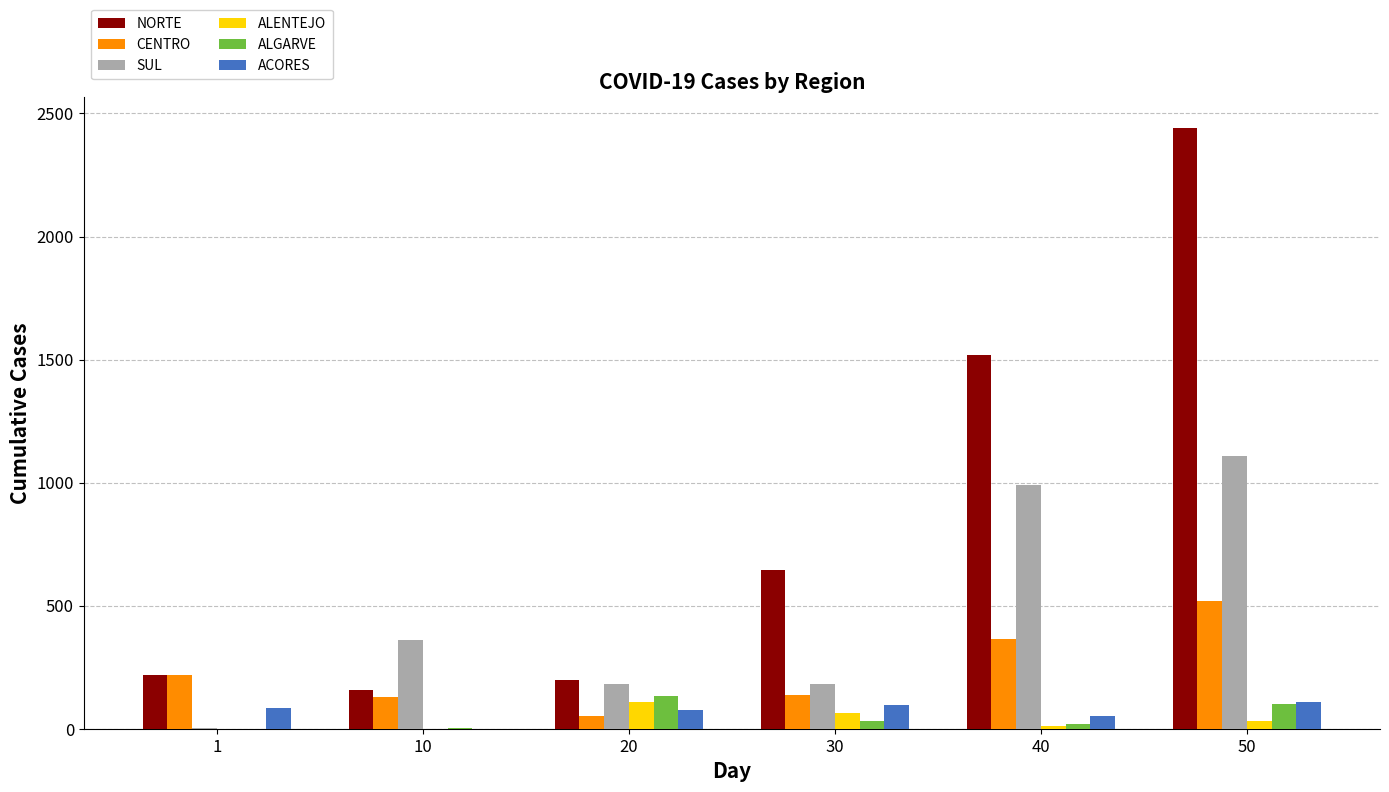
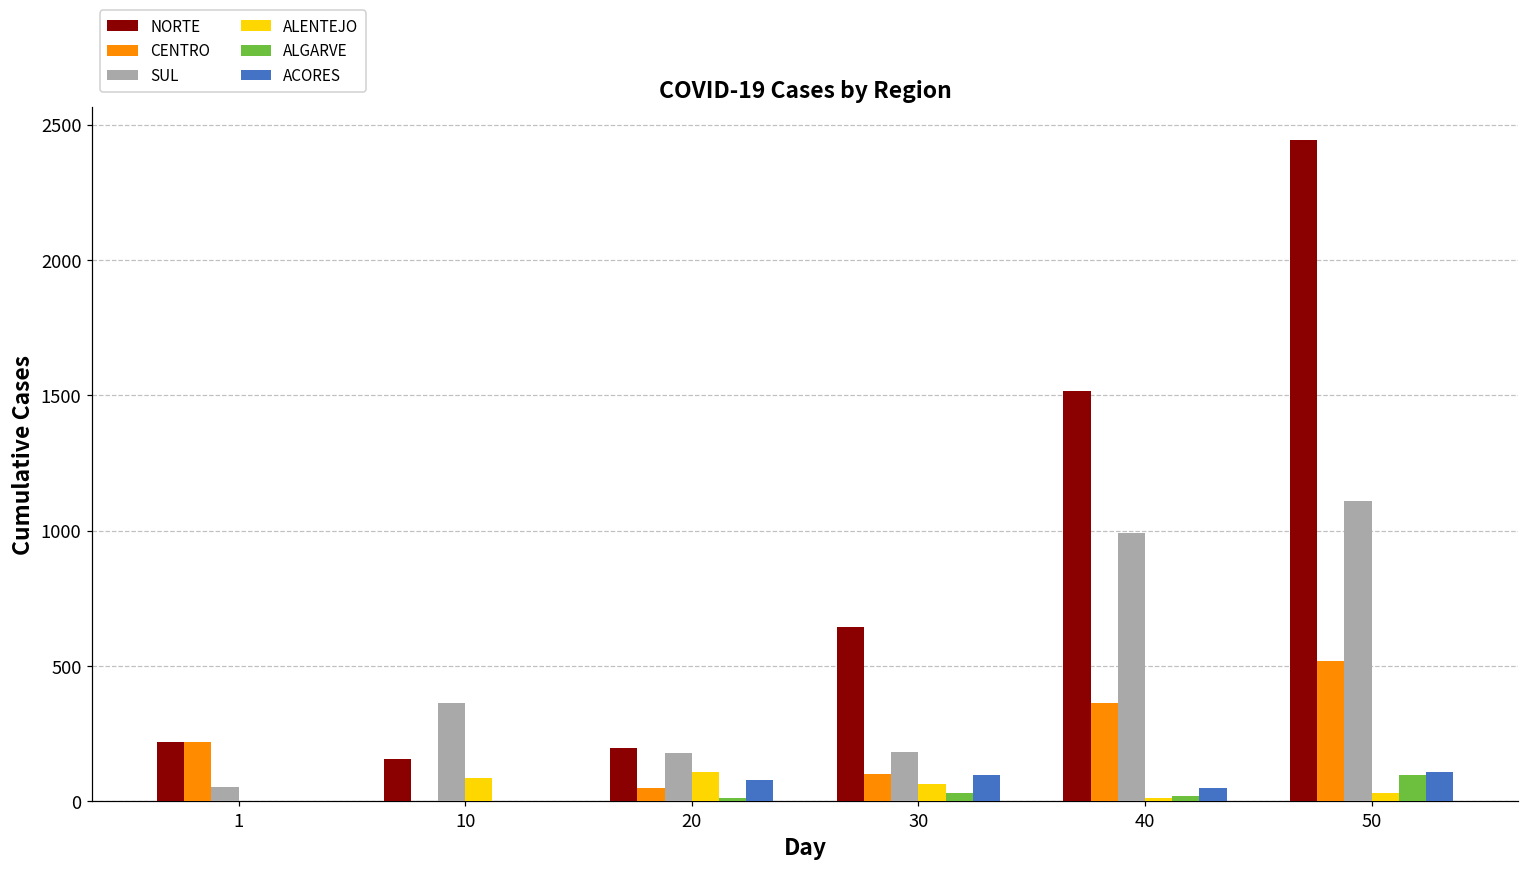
SUL, 1: 0 -> 60
ACORES, 1: 80 -> 0
CENTRO, 10: 130 -> 0
ALENTEJO, 10: 0 -> 90
ALGARVE, 20: 130 -> 10
CENTRO, 30: 140 -> 100
